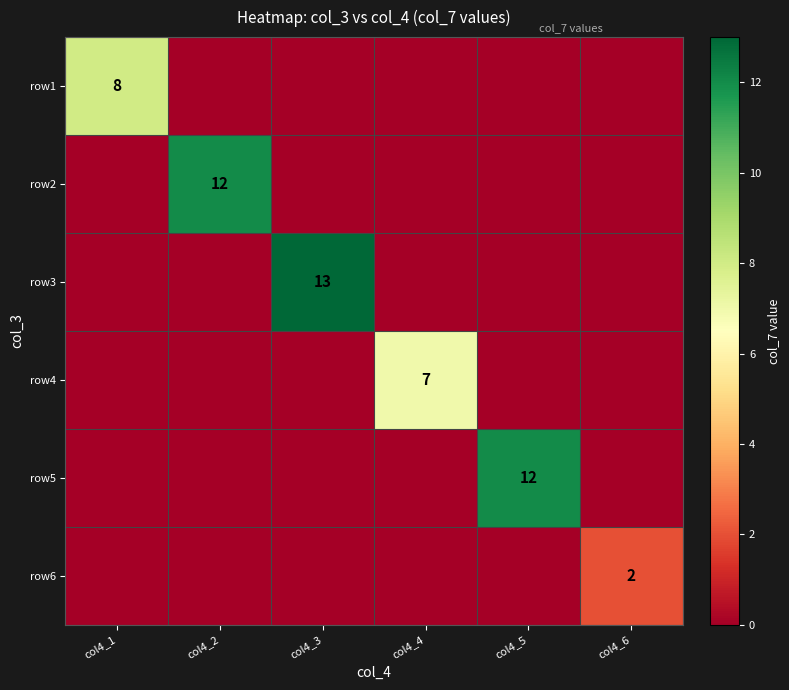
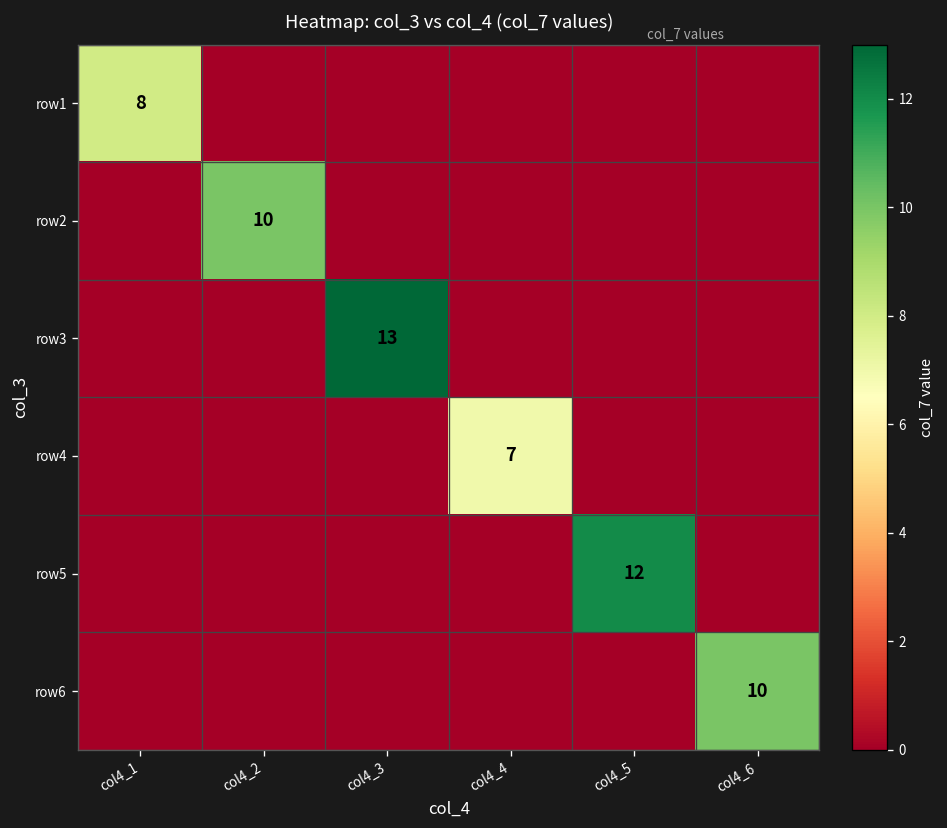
row2, col4_2: 12 -> 10
row6, col4_6: 2 -> 10
